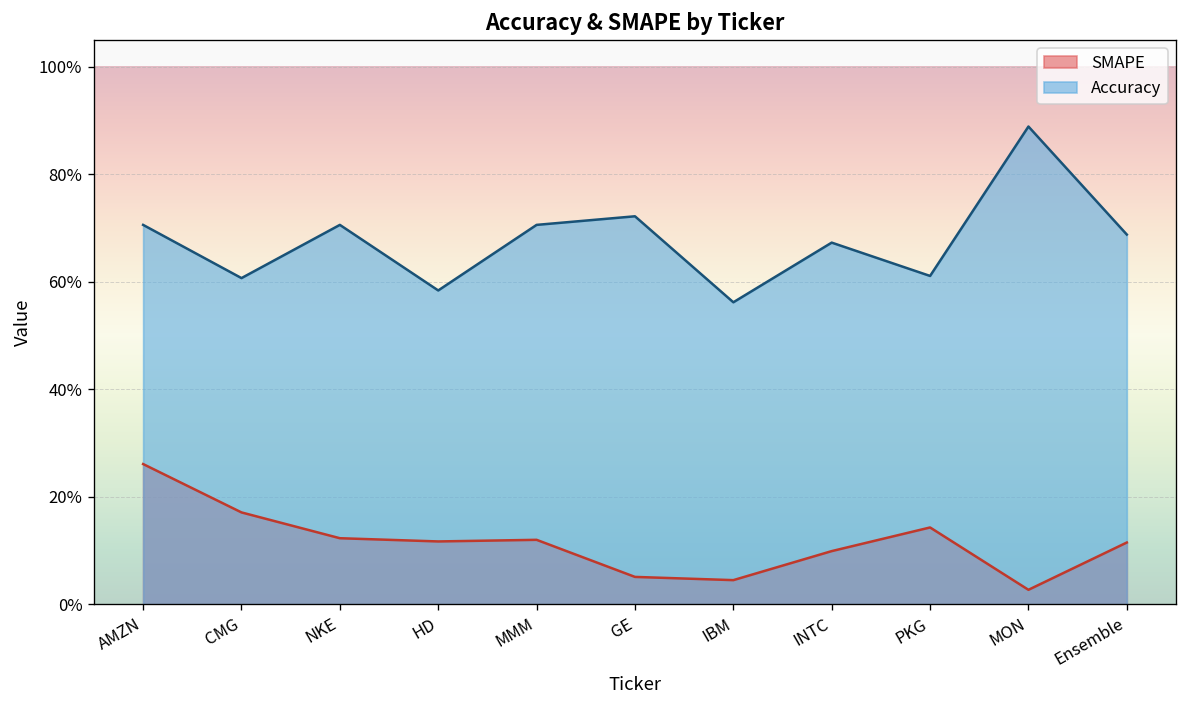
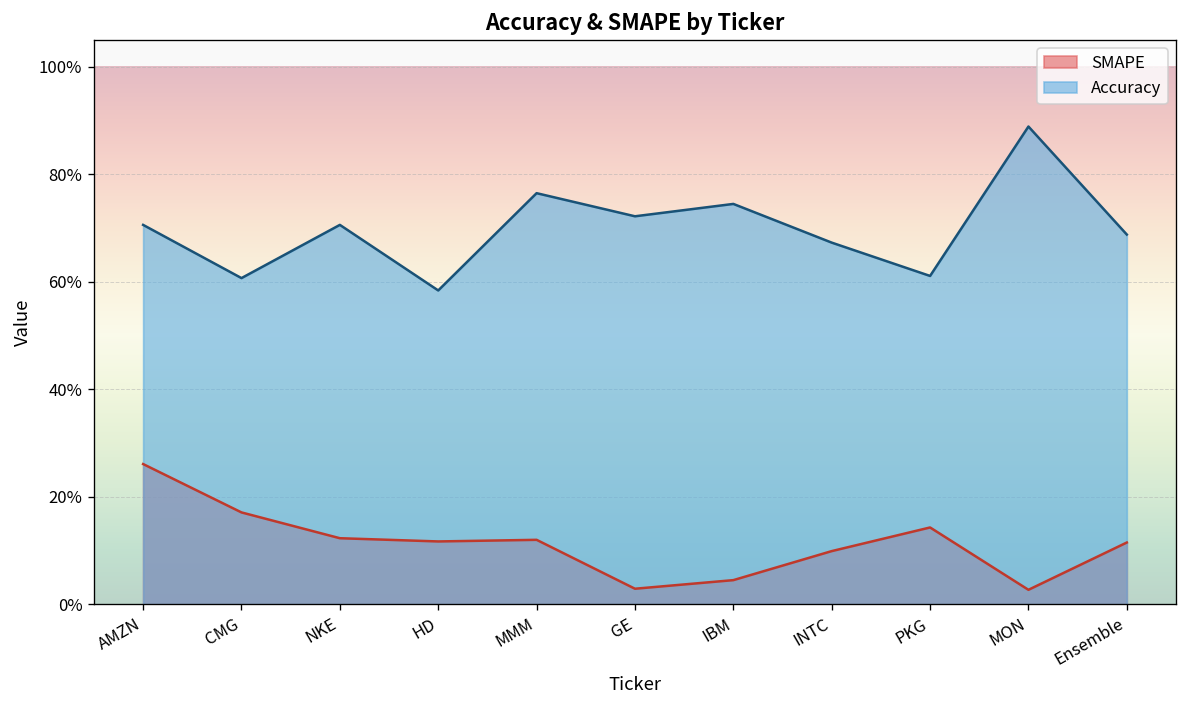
Accuracy, MMM: 71% -> 77%
SMAPE, GE: 5% -> 3%
Accuracy, IBM: 56% -> 75%
